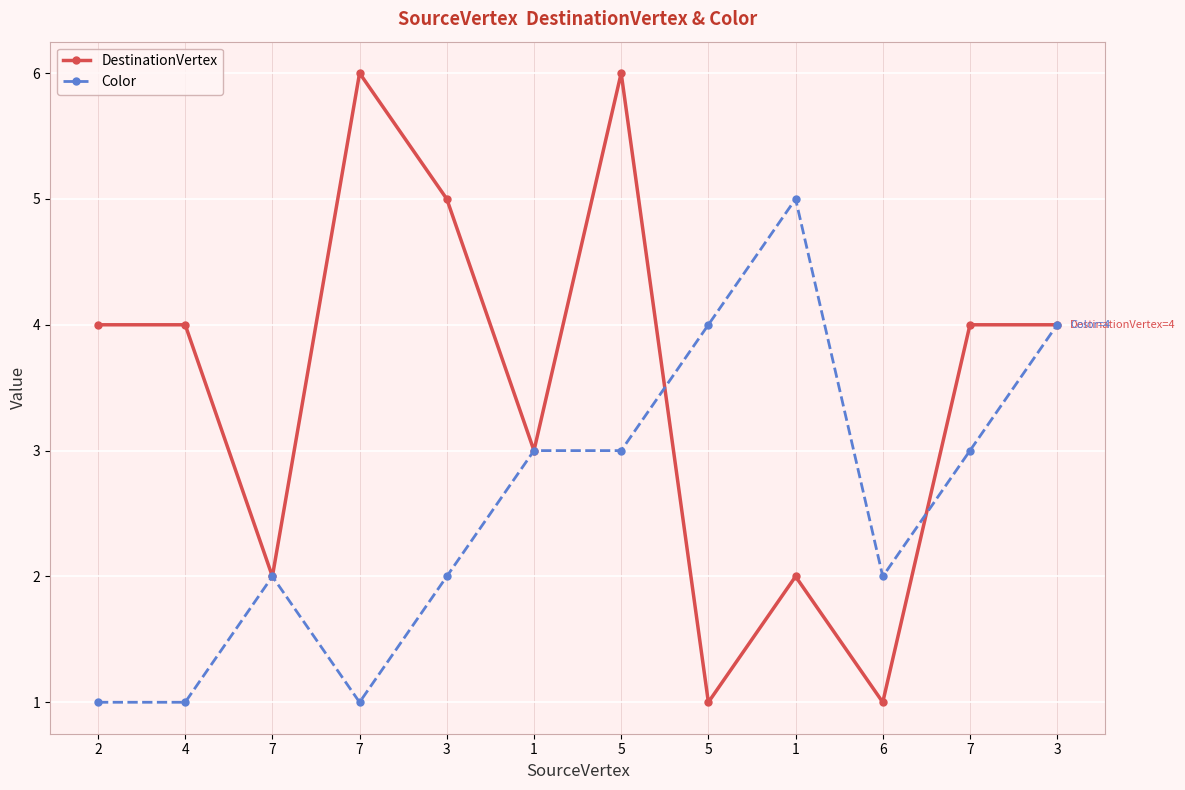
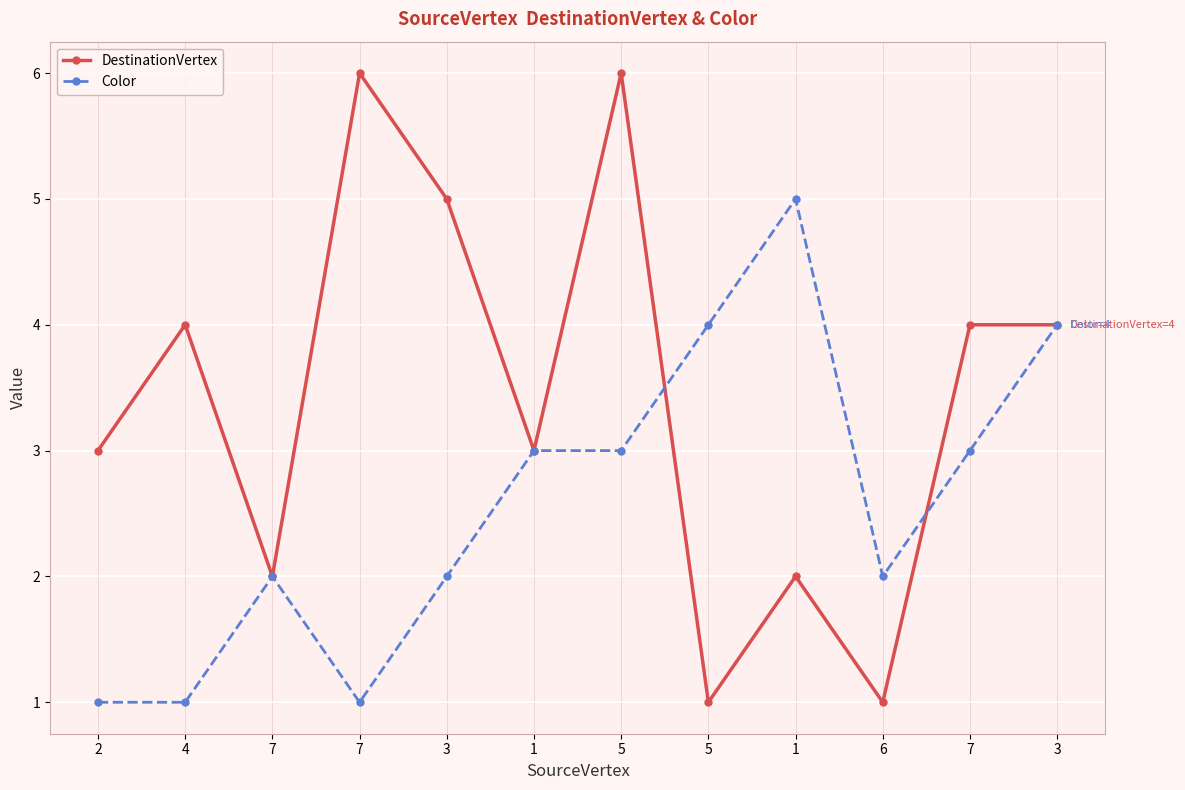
DestinationVertex, 2: 4 -> 3
